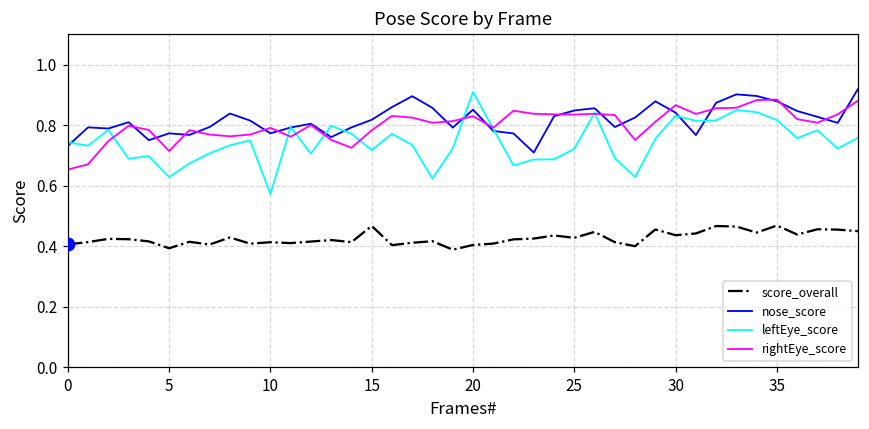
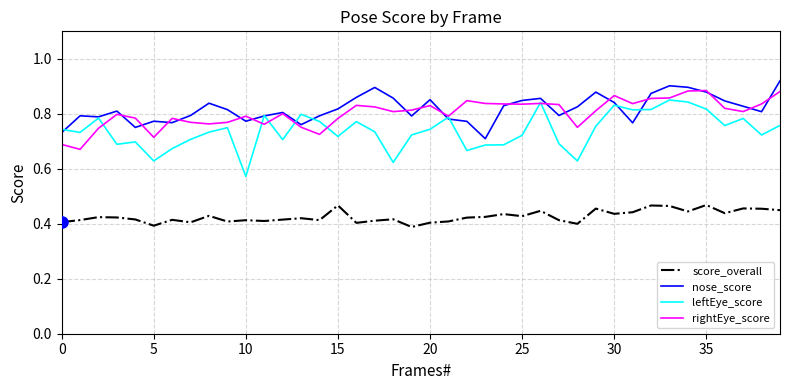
rightEye_score, 0: 0.65 -> 0.69
leftEye_score, 20: 0.91 -> 0.74
